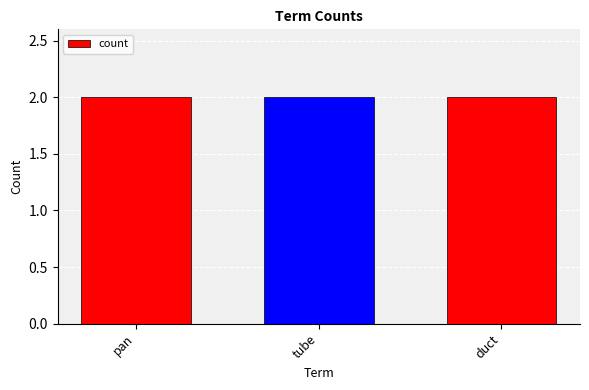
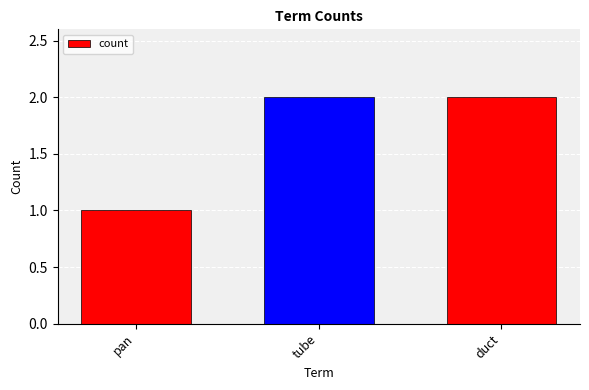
pan: 2 -> 1
